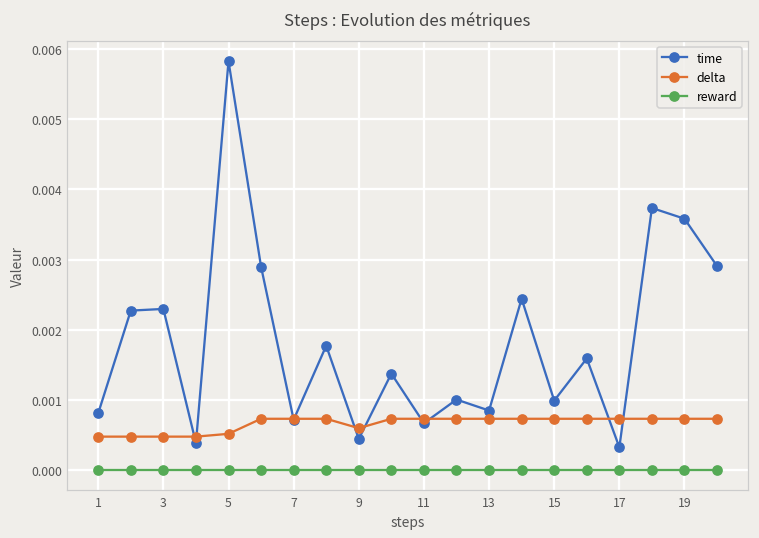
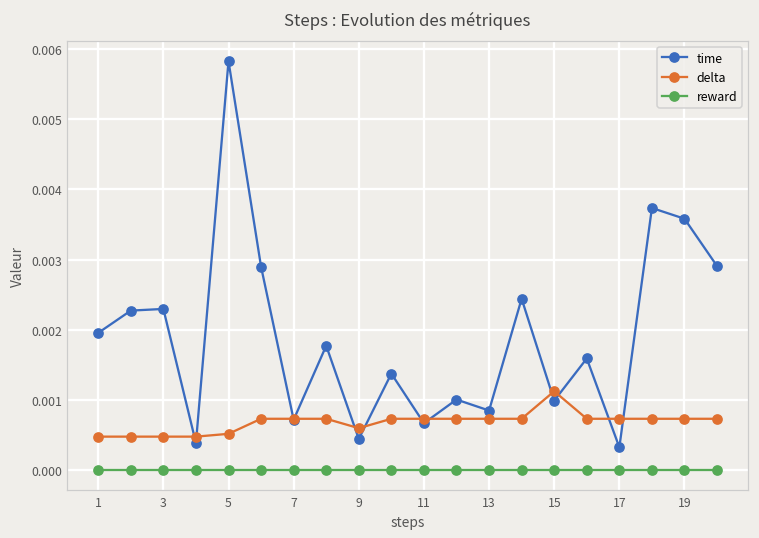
time, 1: 0.0008 -> 0.0020
delta, 15: 0.0007 -> 0.0011
